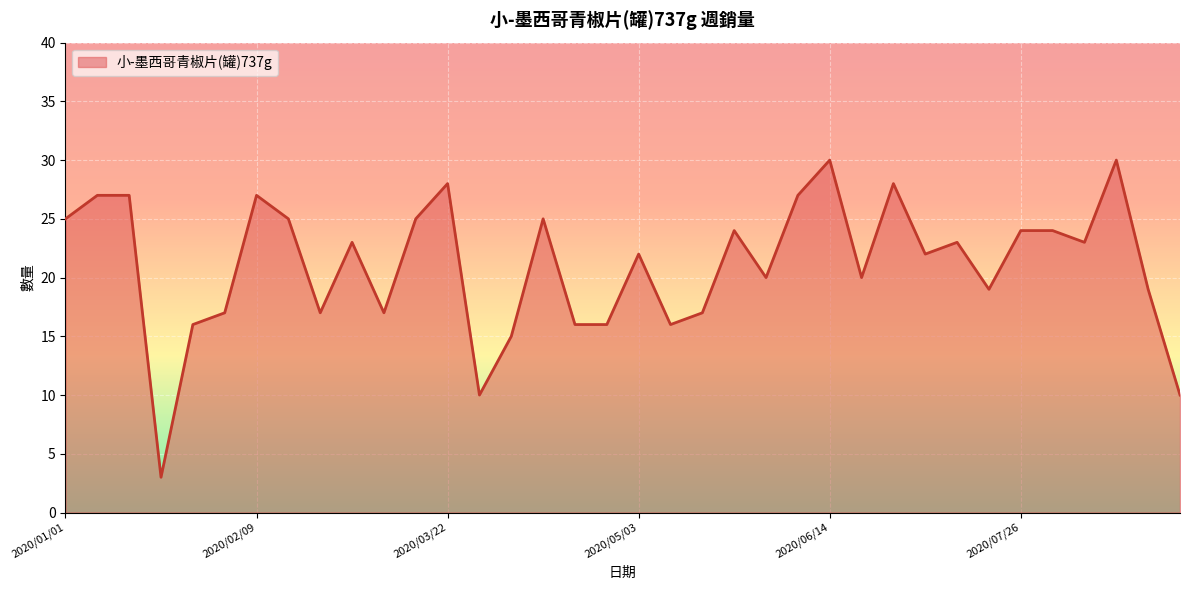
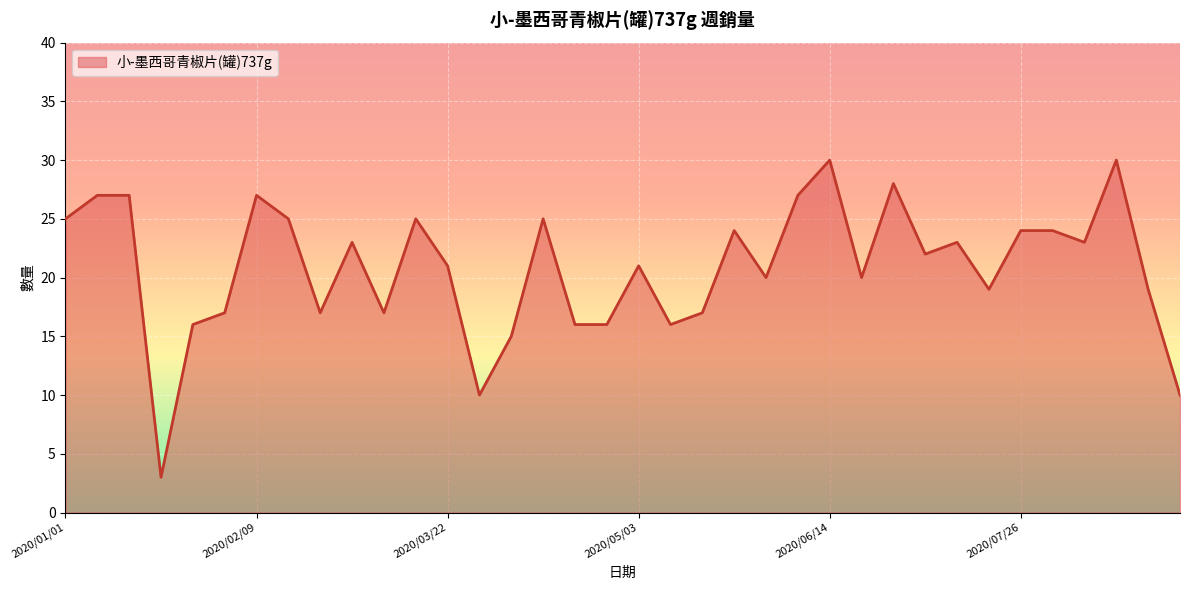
2020/03/22: 28 -> 21
2020/05/03: 22 -> 21
